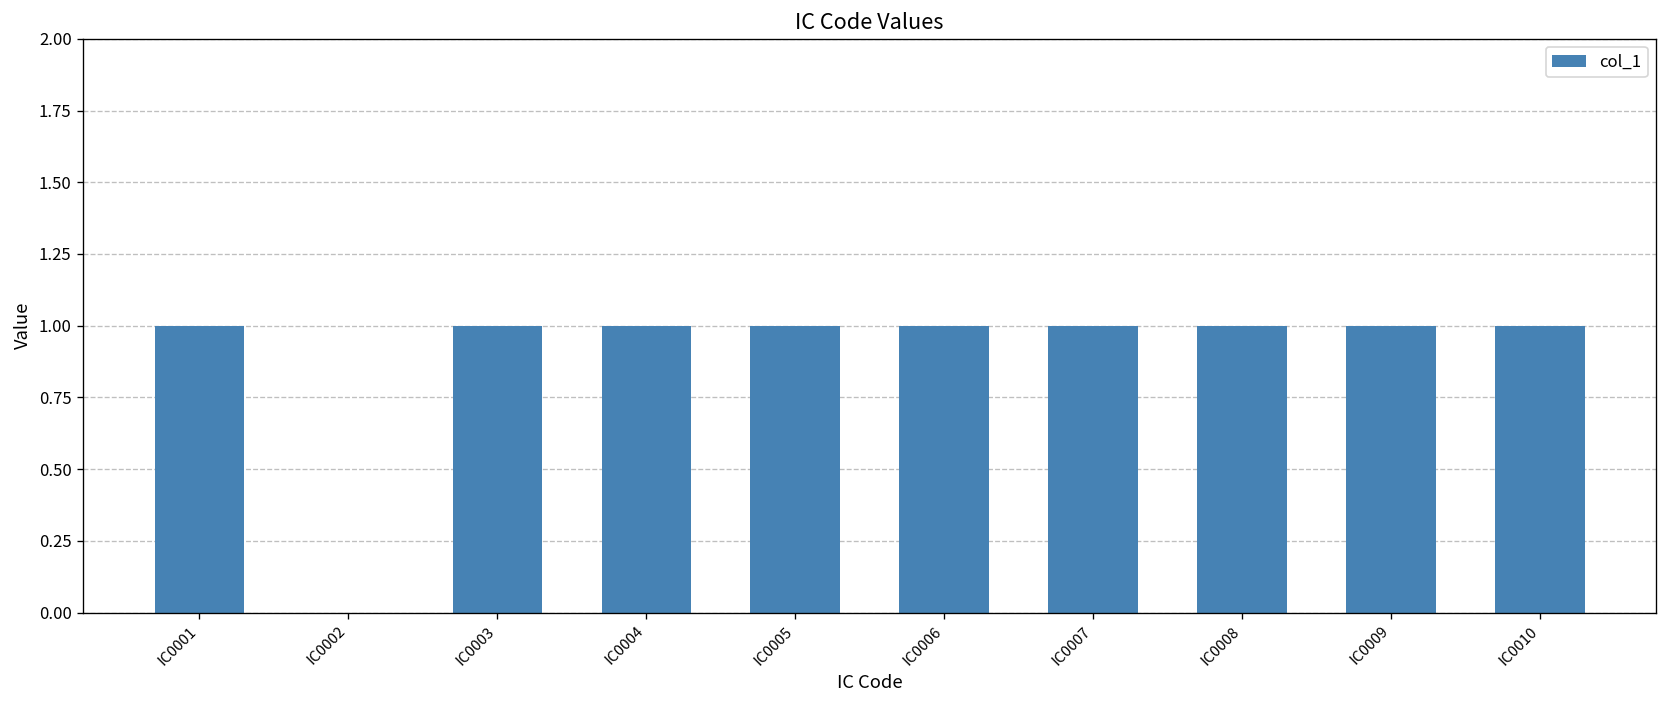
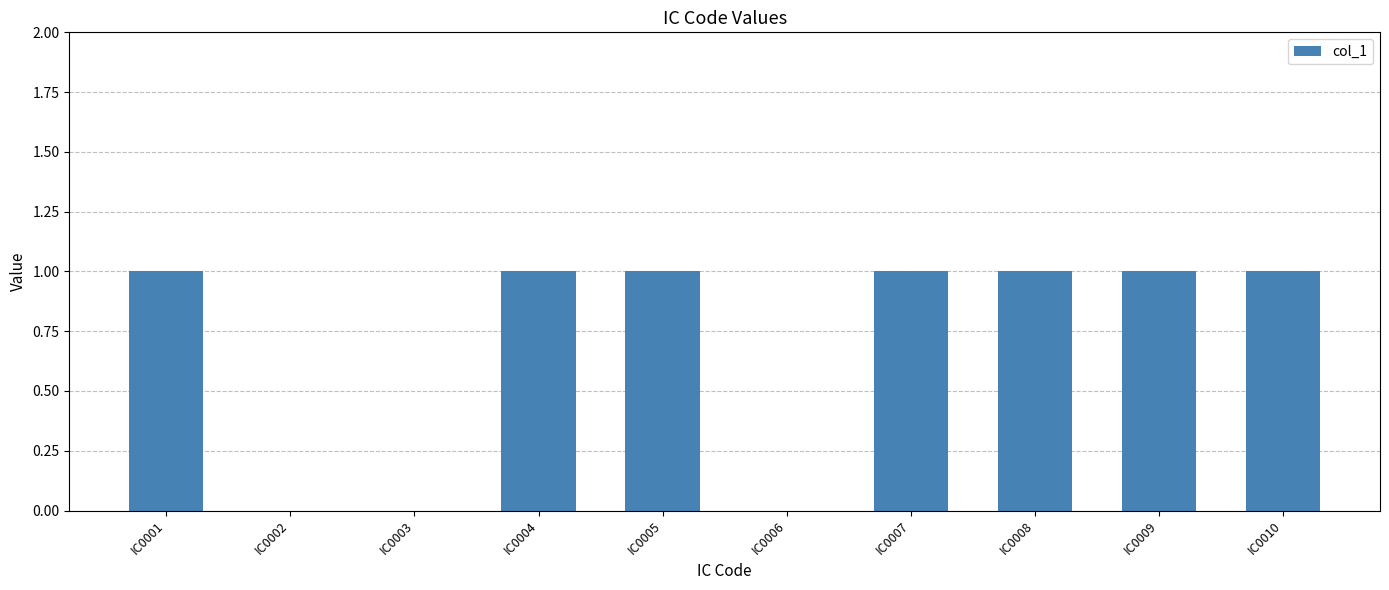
IC0003: 1 -> 0
IC0006: 1 -> 0
